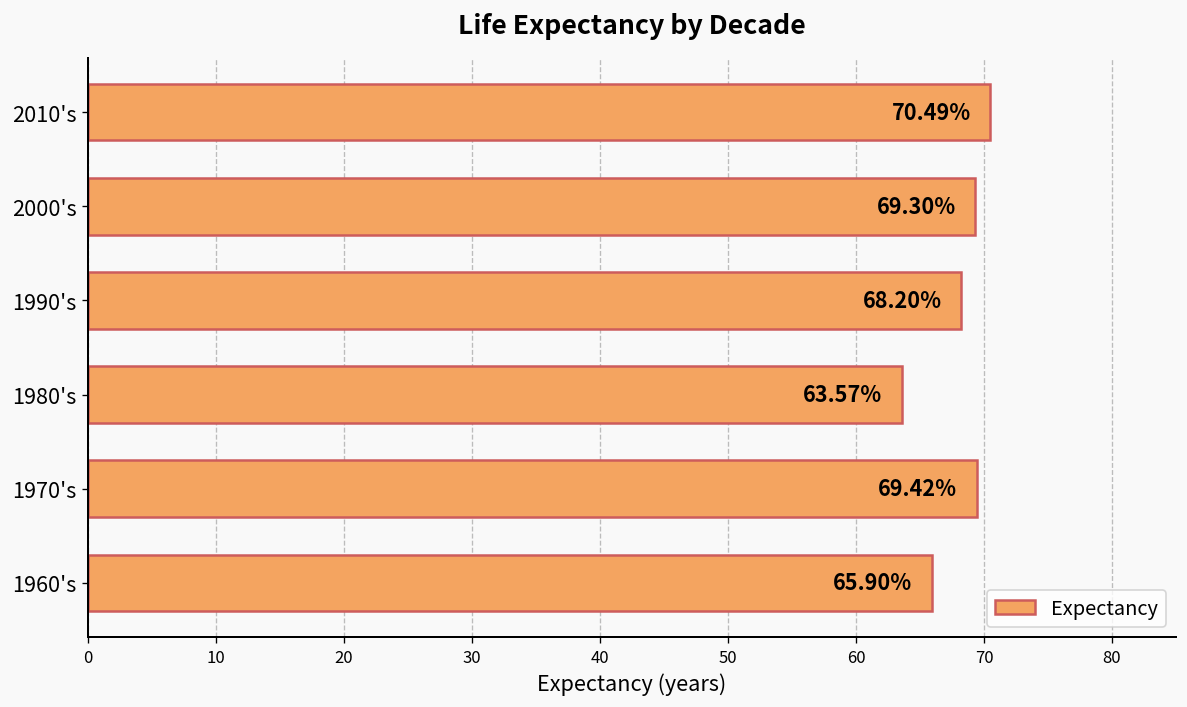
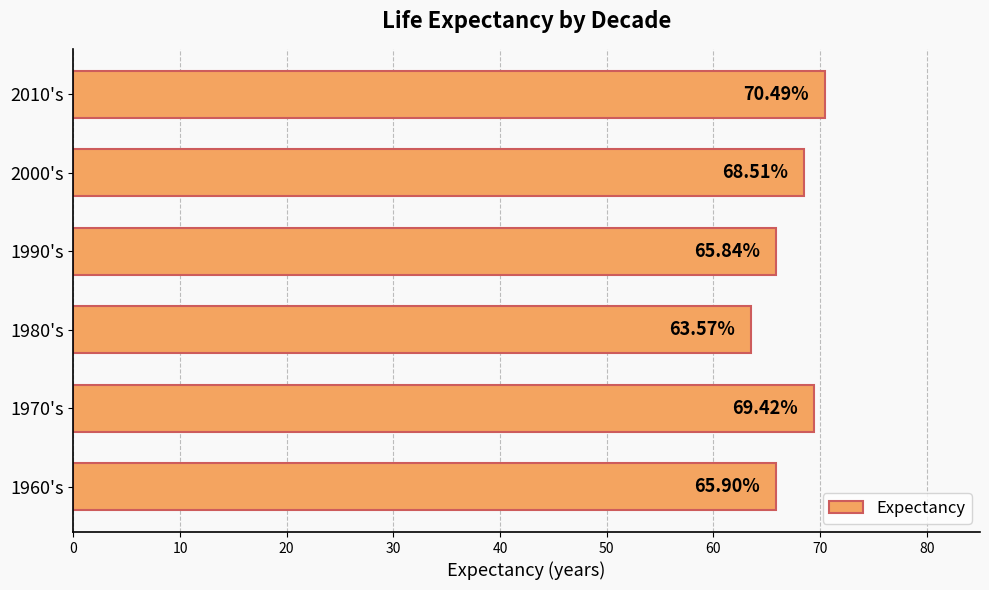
2000's: 69.30% -> 68.51%
1990's: 68.20% -> 65.84%
